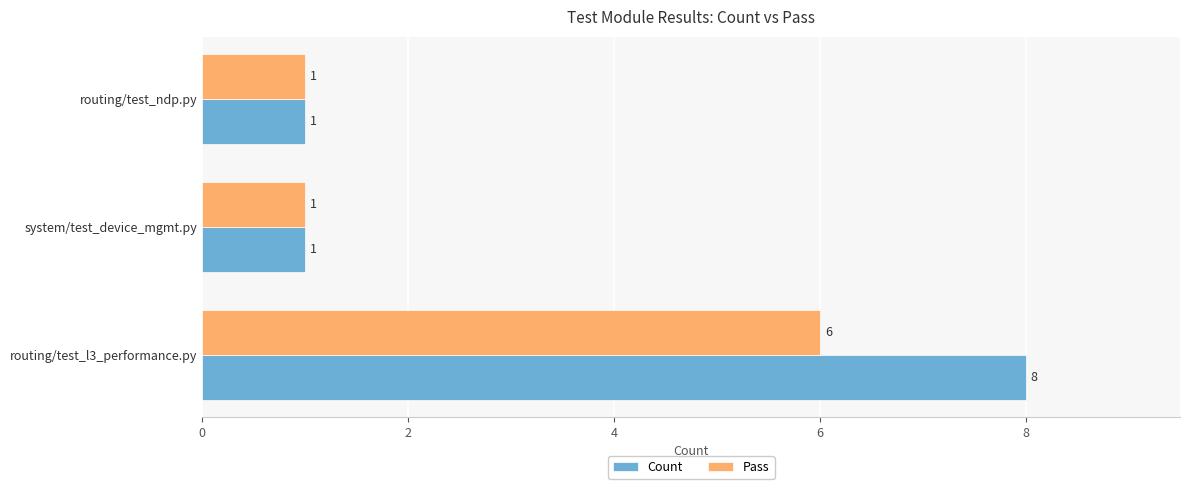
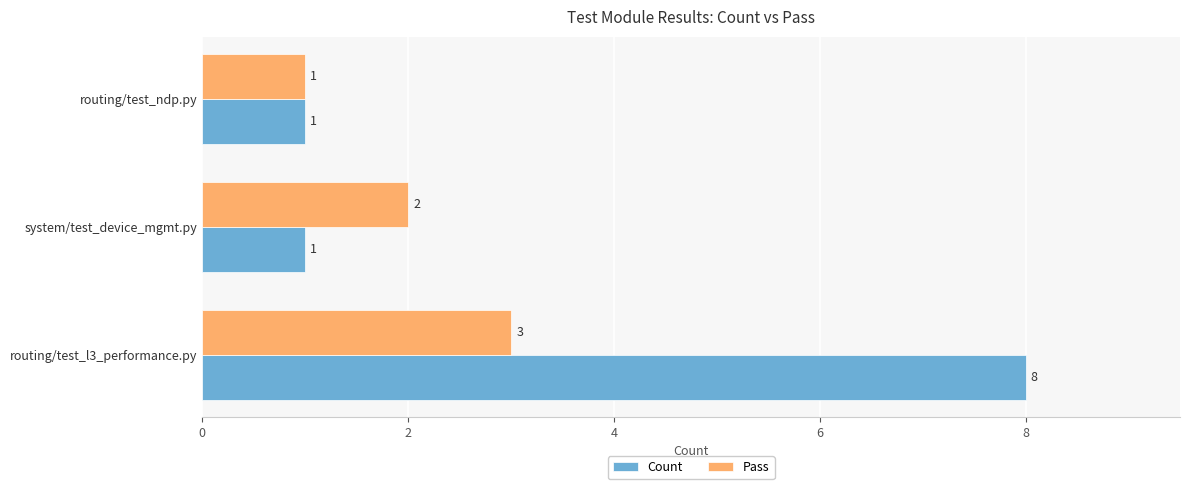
Pass, system/test_device_mgmt.py: 1 -> 2
Pass, routing/test_l3_performance.py: 6 -> 3
